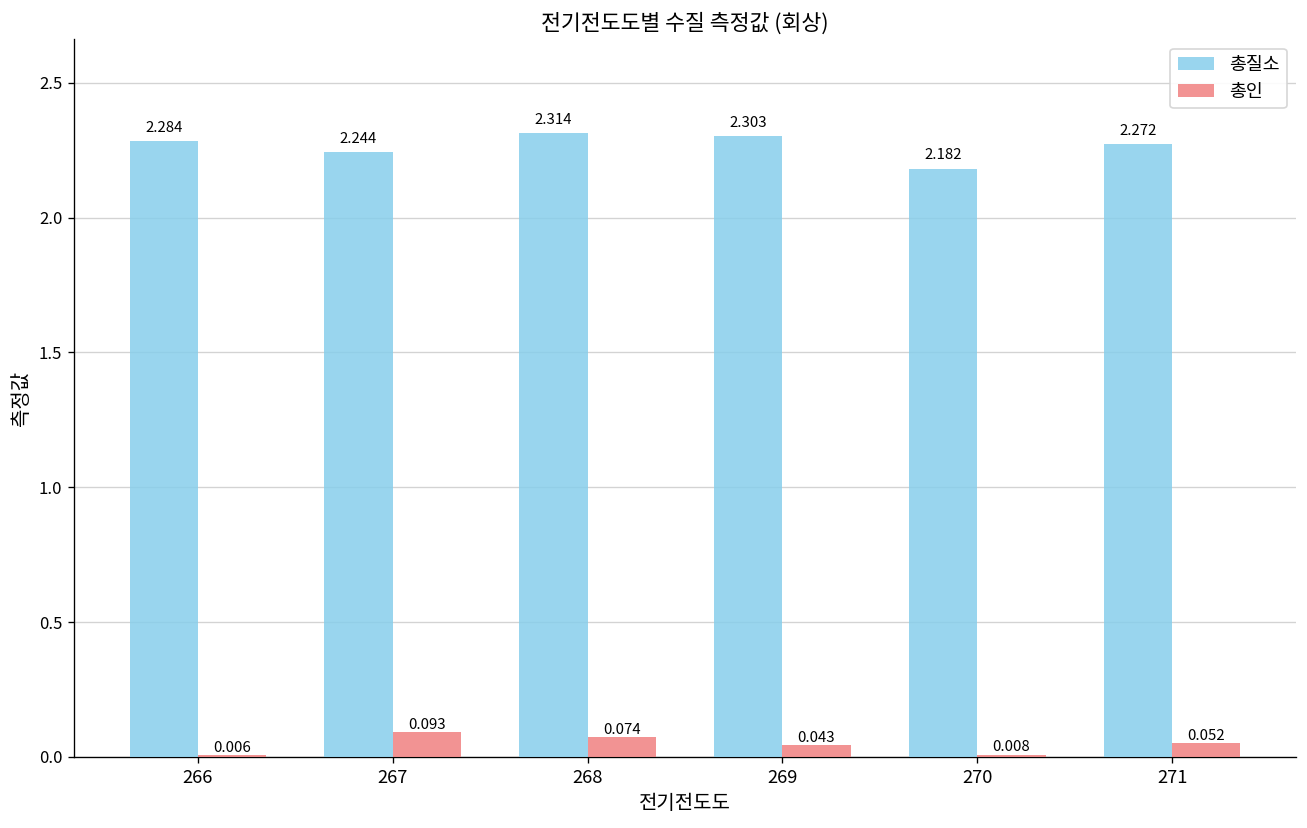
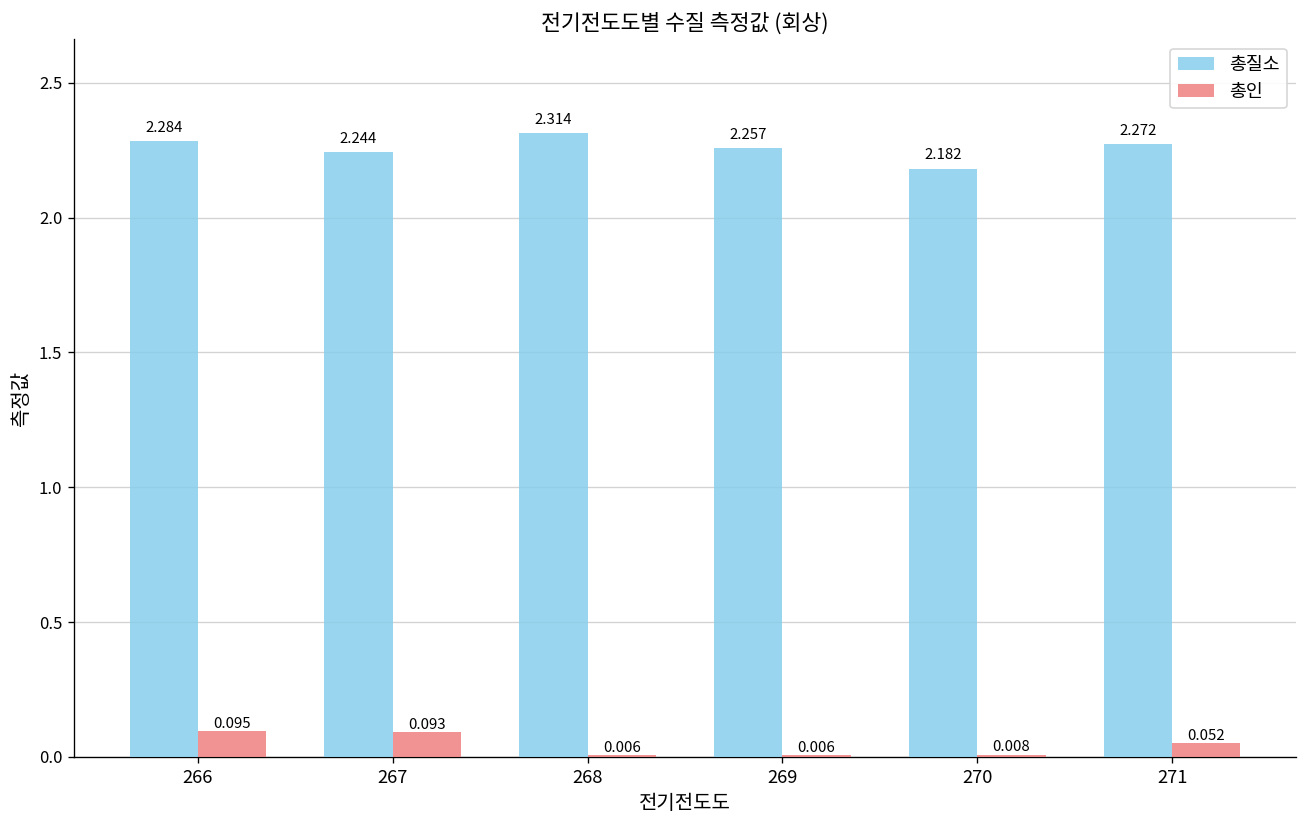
총인, 266: 0.006 -> 0.095
총인, 268: 0.074 -> 0.006
총질소, 269: 2.303 -> 2.257
총인, 269: 0.043 -> 0.006
